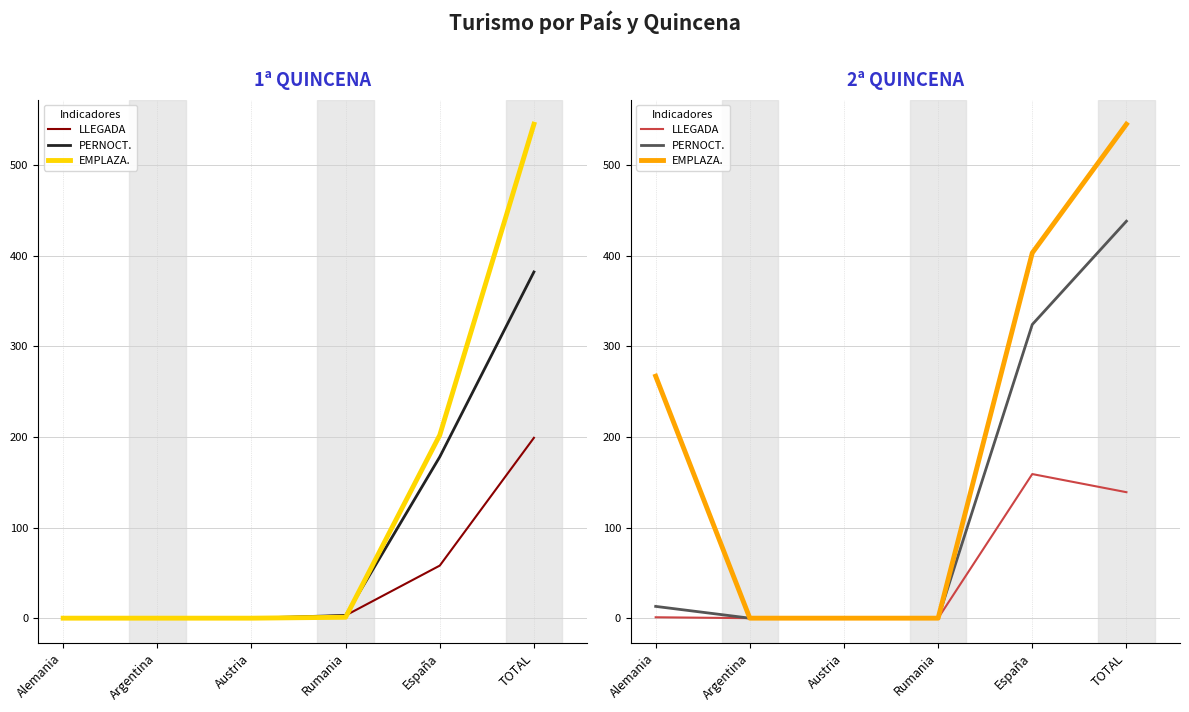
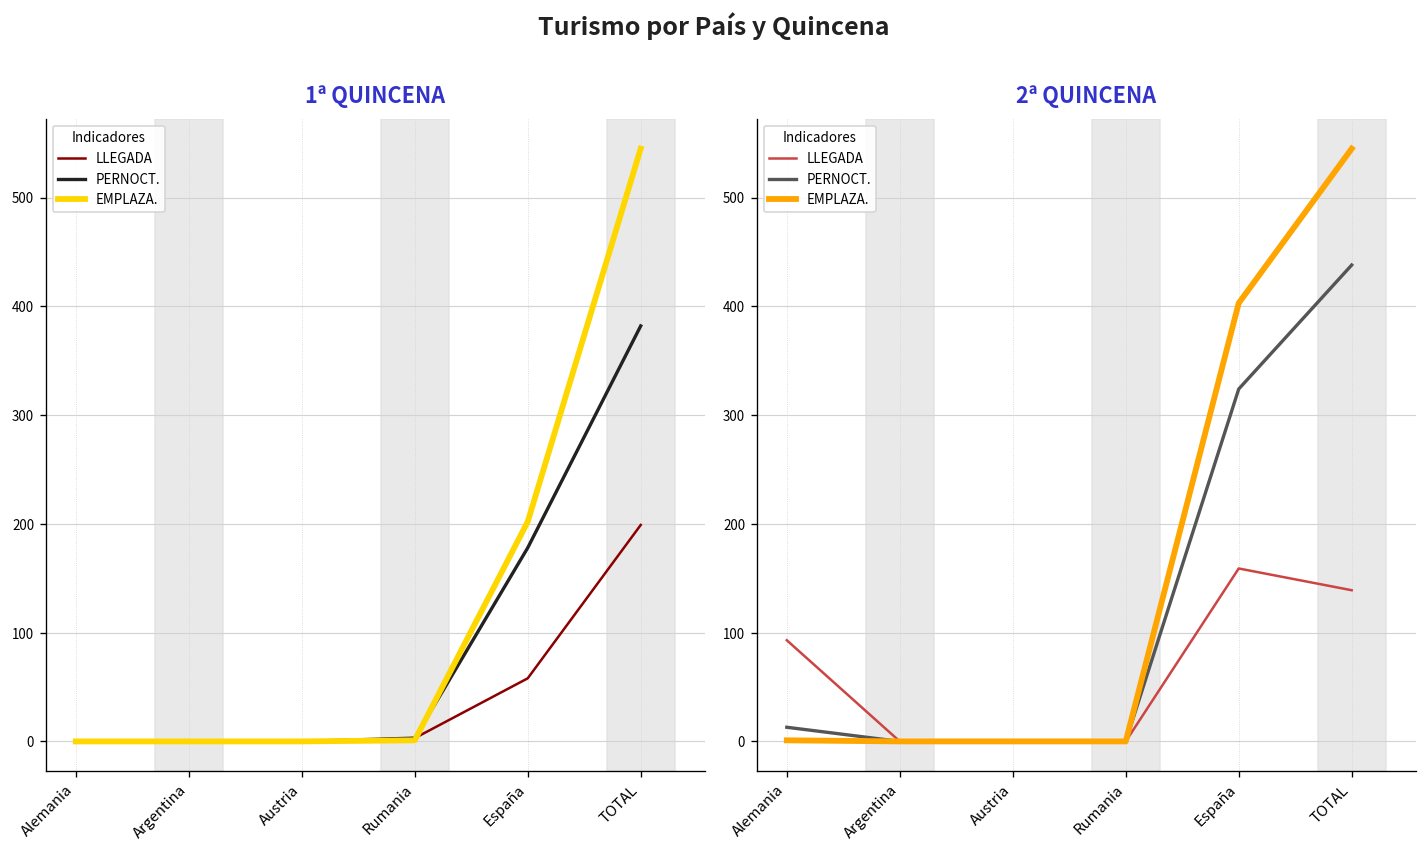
2ª QUINCENA, LLEGADA, Alemania: 0 -> 90
2ª QUINCENA, EMPLAZA., Alemania: 270 -> 0
